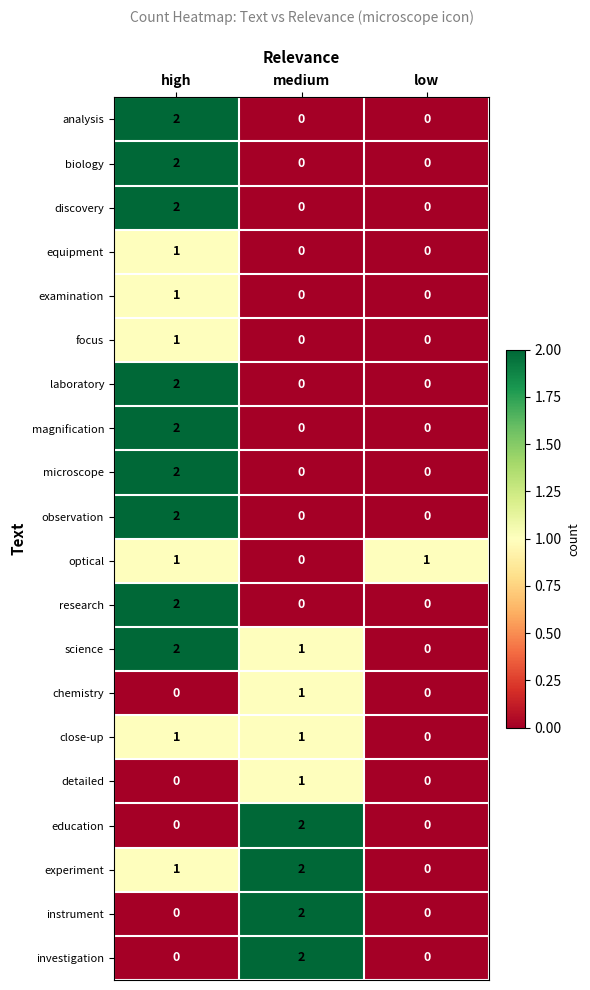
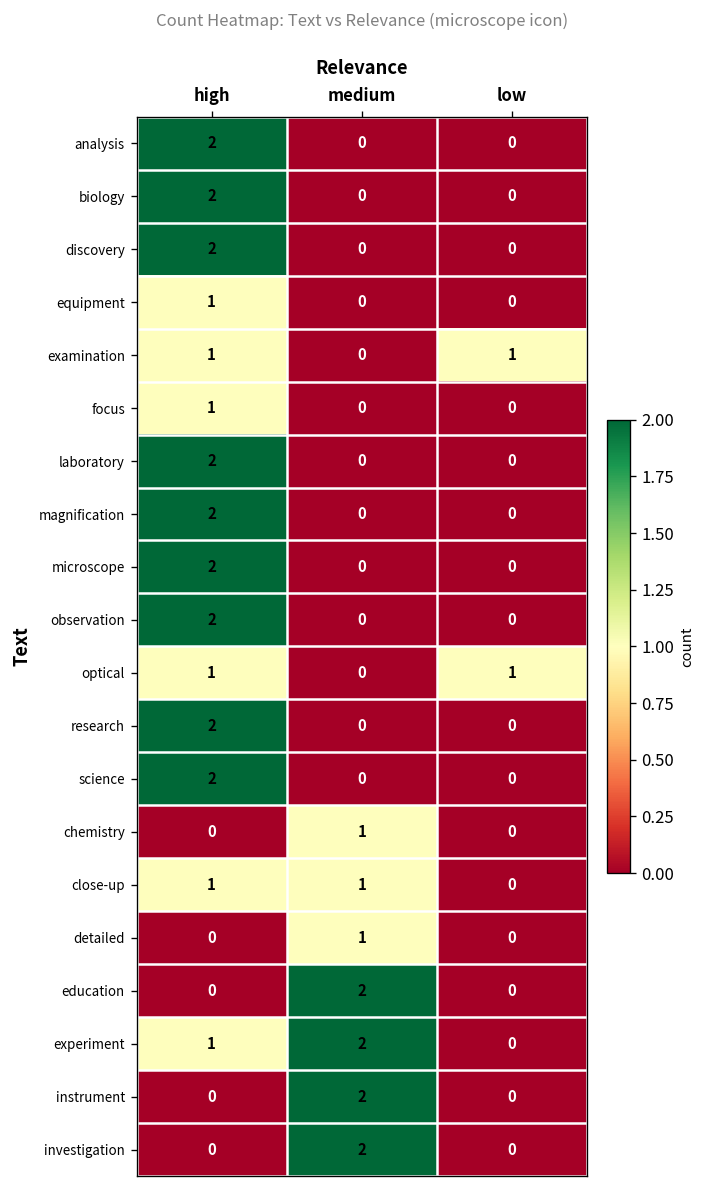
examination, low: 0 -> 1
science, medium: 1 -> 0
